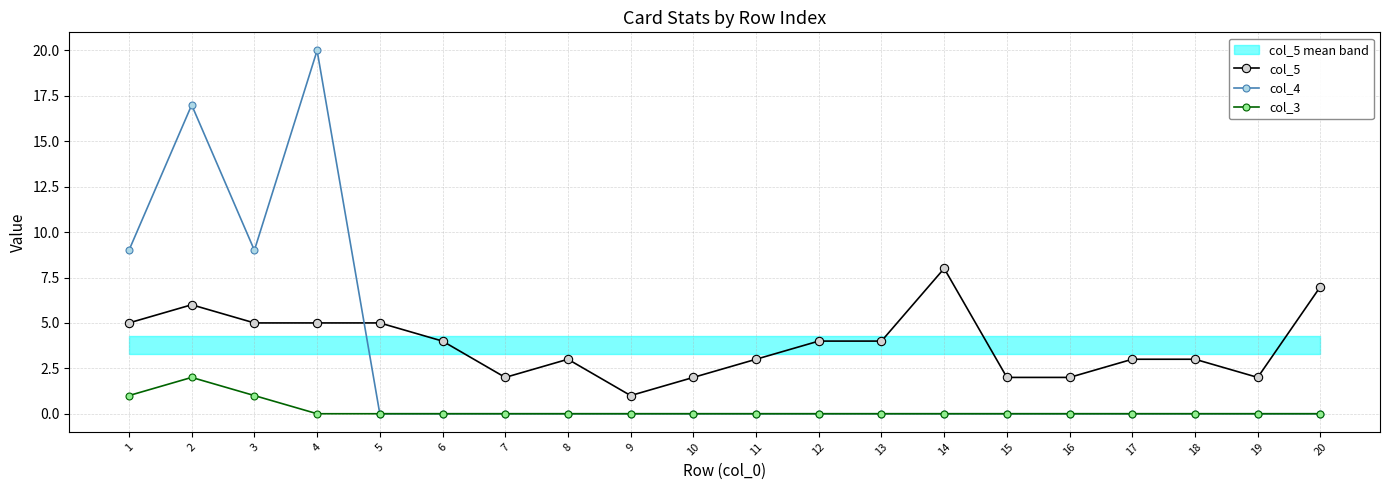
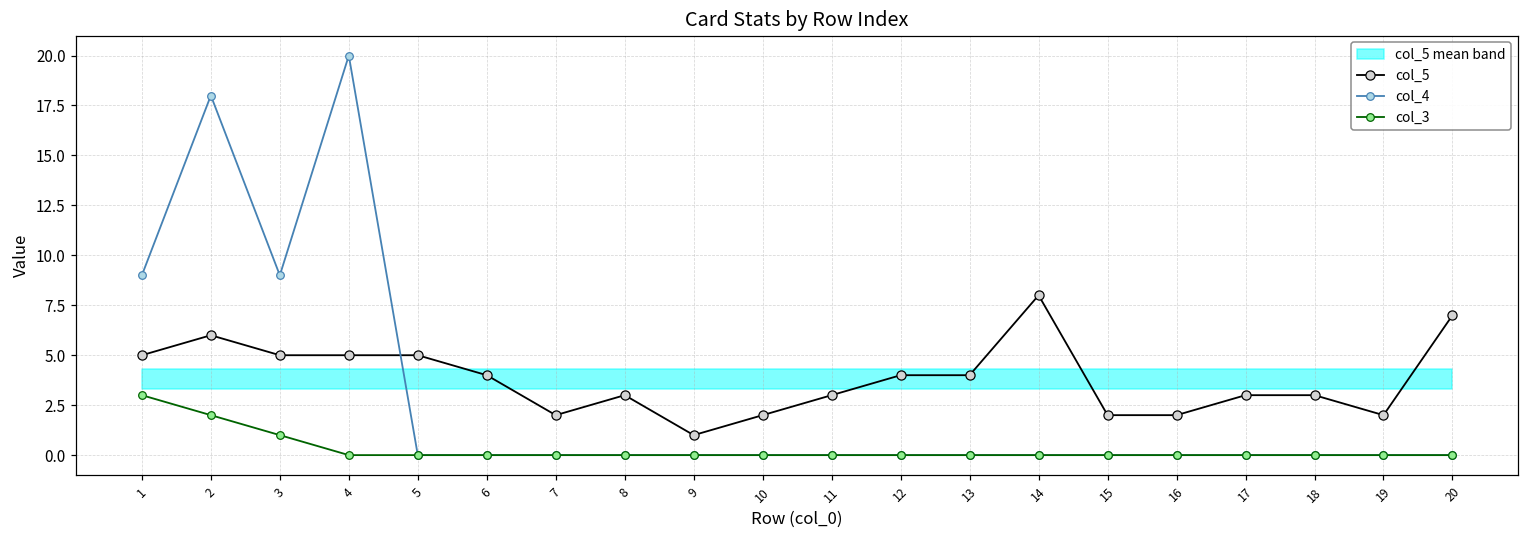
col_3, 1: 1 -> 3
col_4, 2: 17 -> 18
